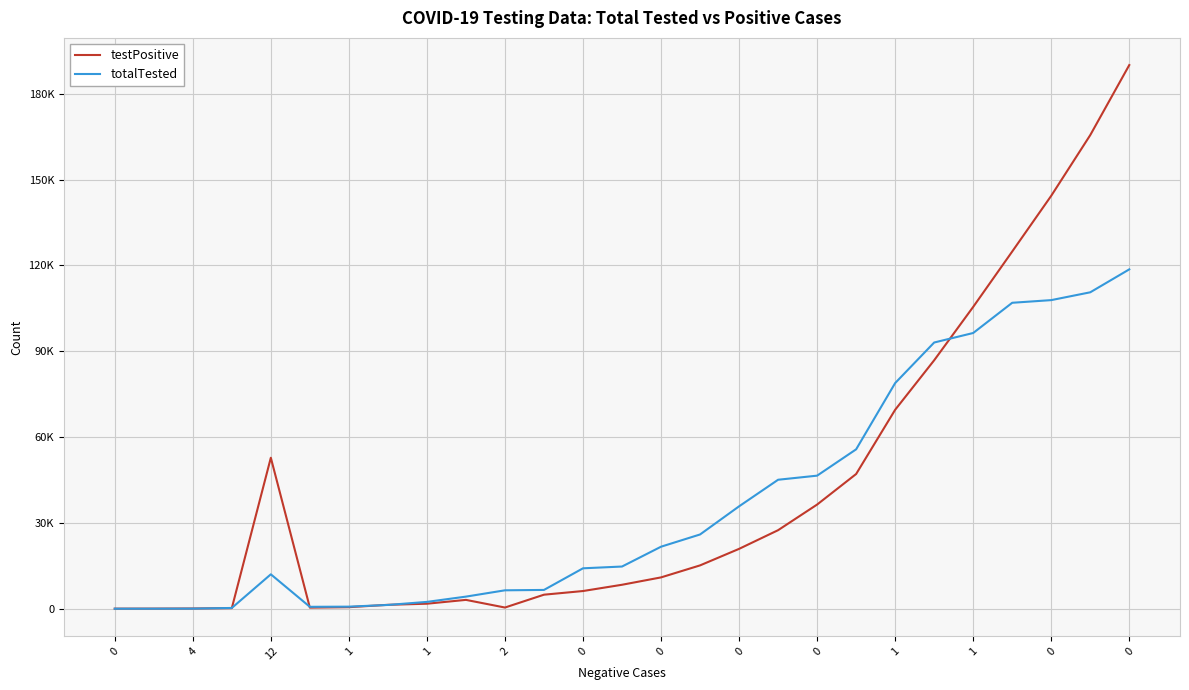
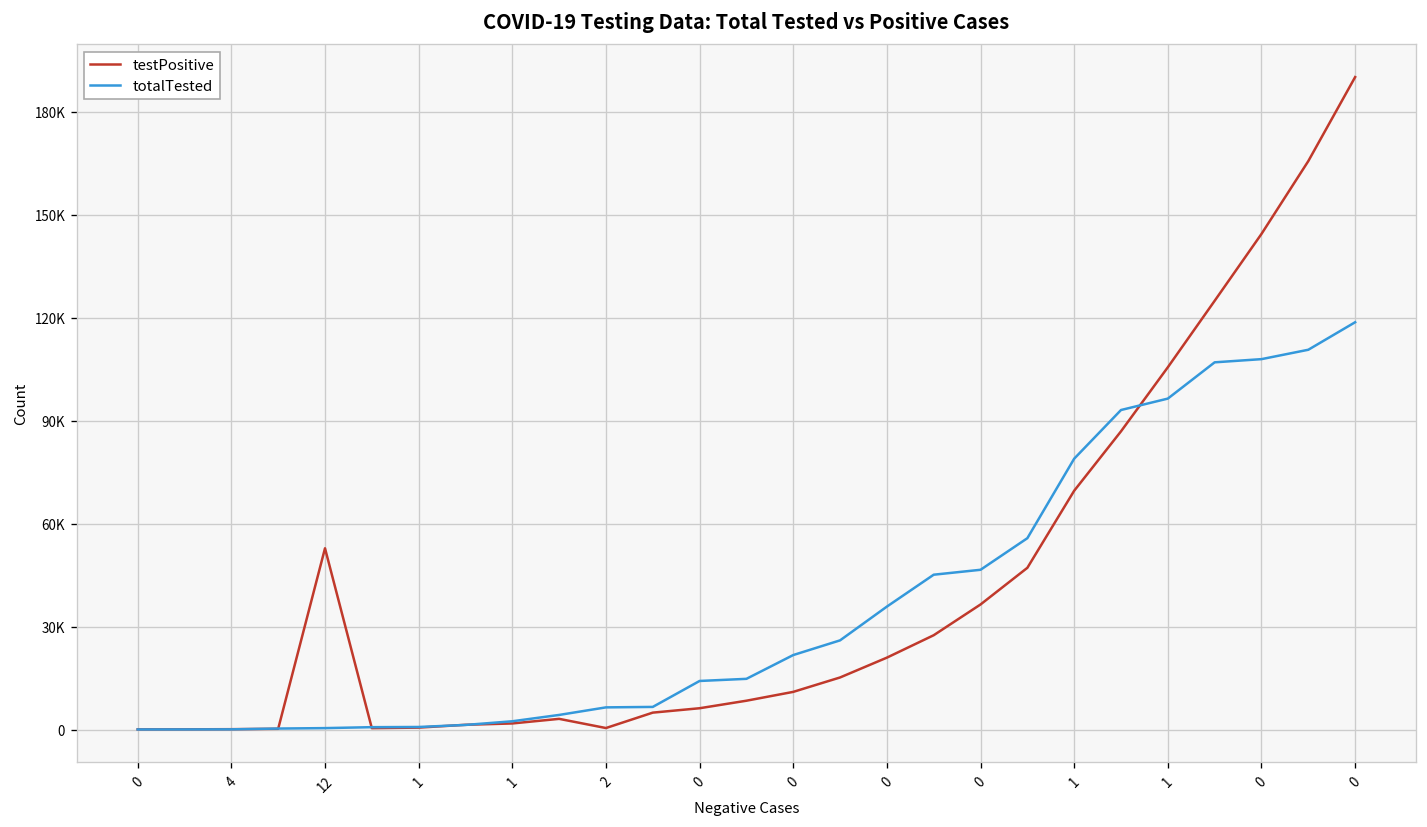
totalTested, 12: 12000 -> 0
